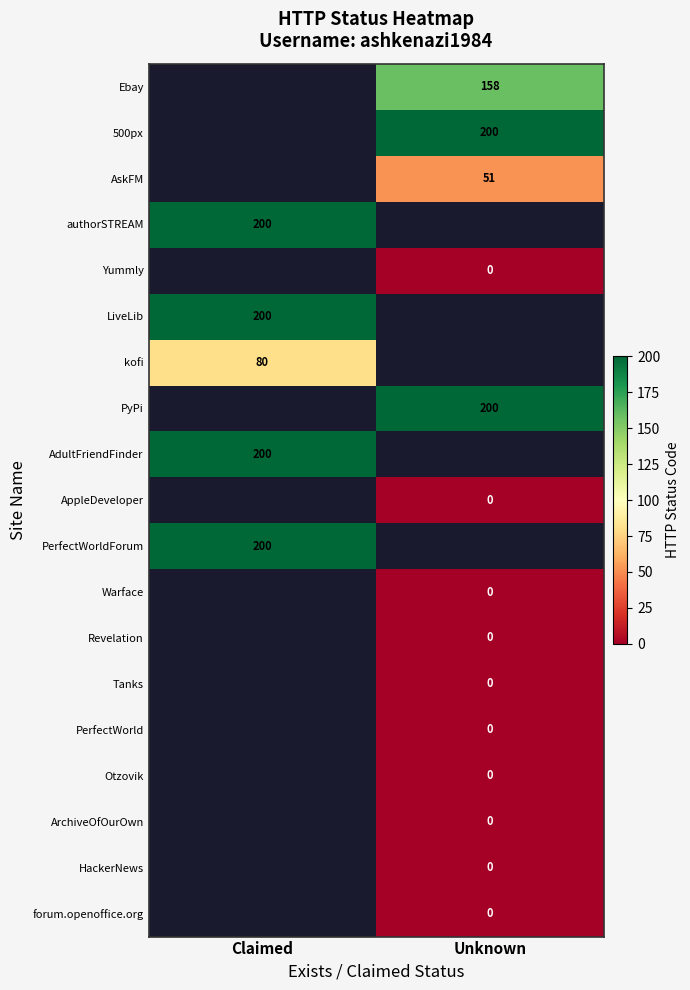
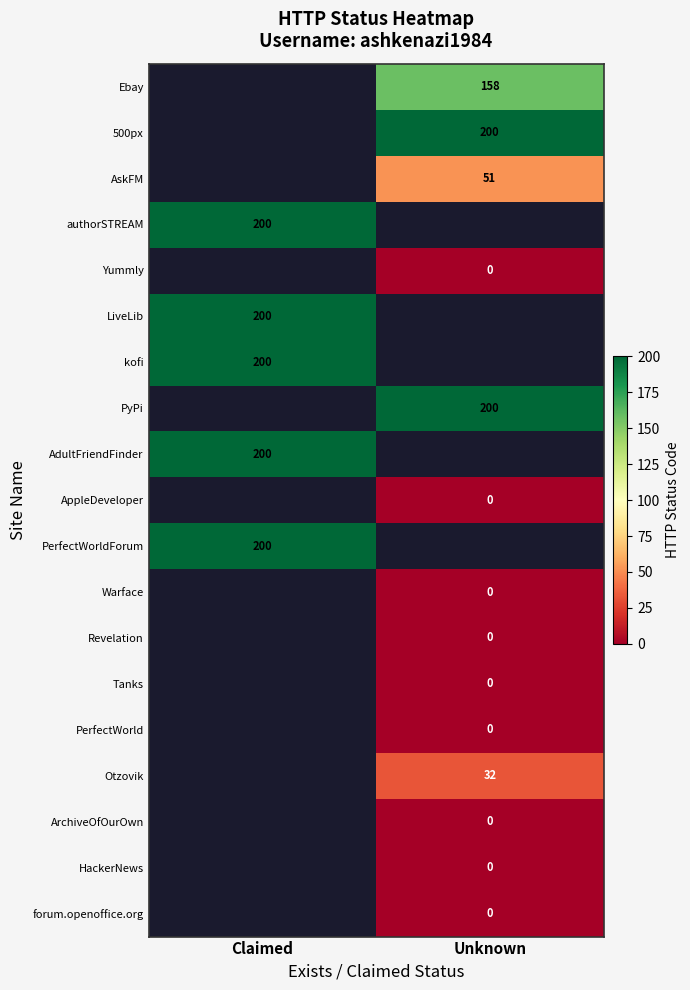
kofi, Claimed: 80 -> 200
Otzovik, Unknown: 0 -> 32
